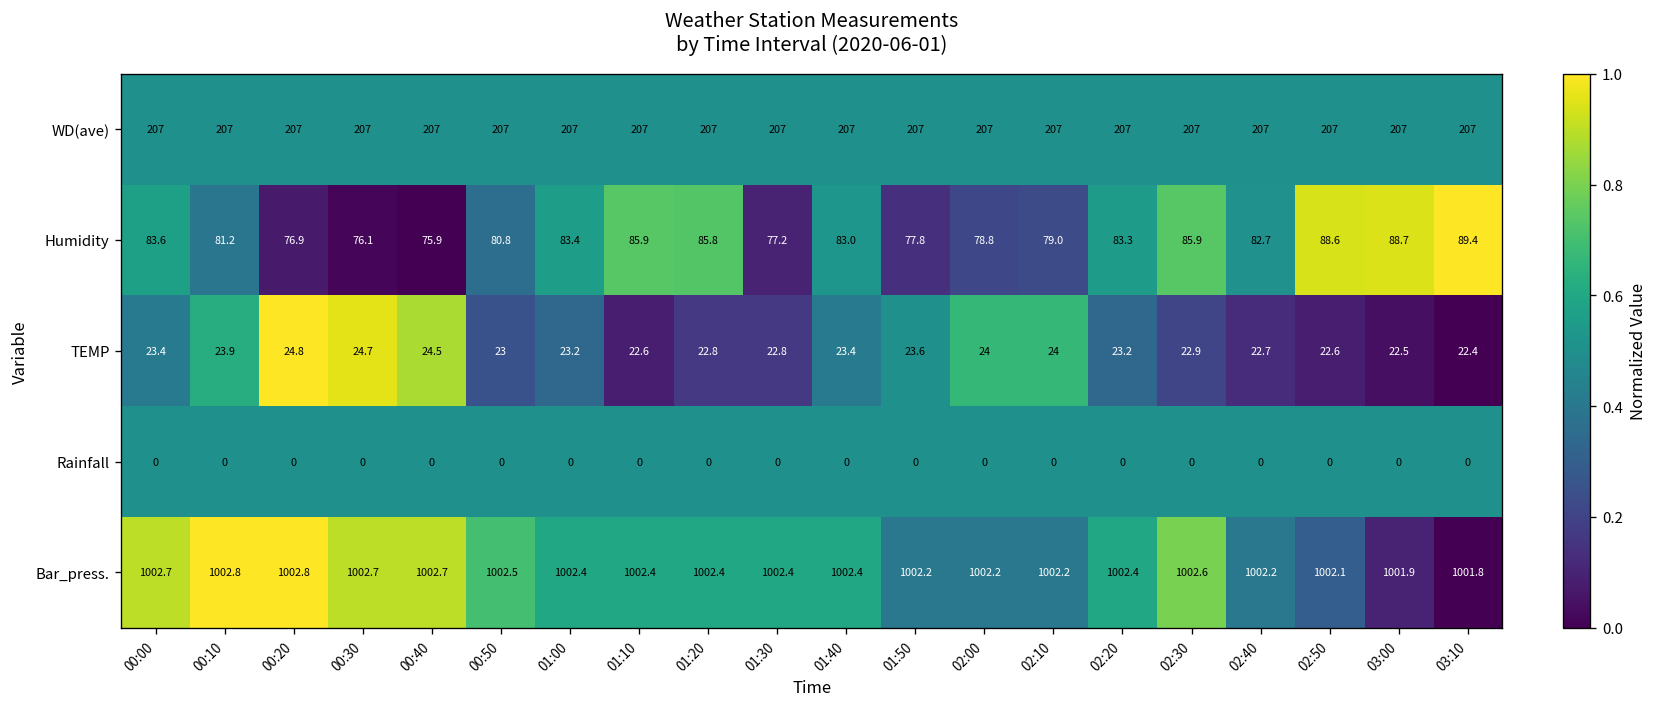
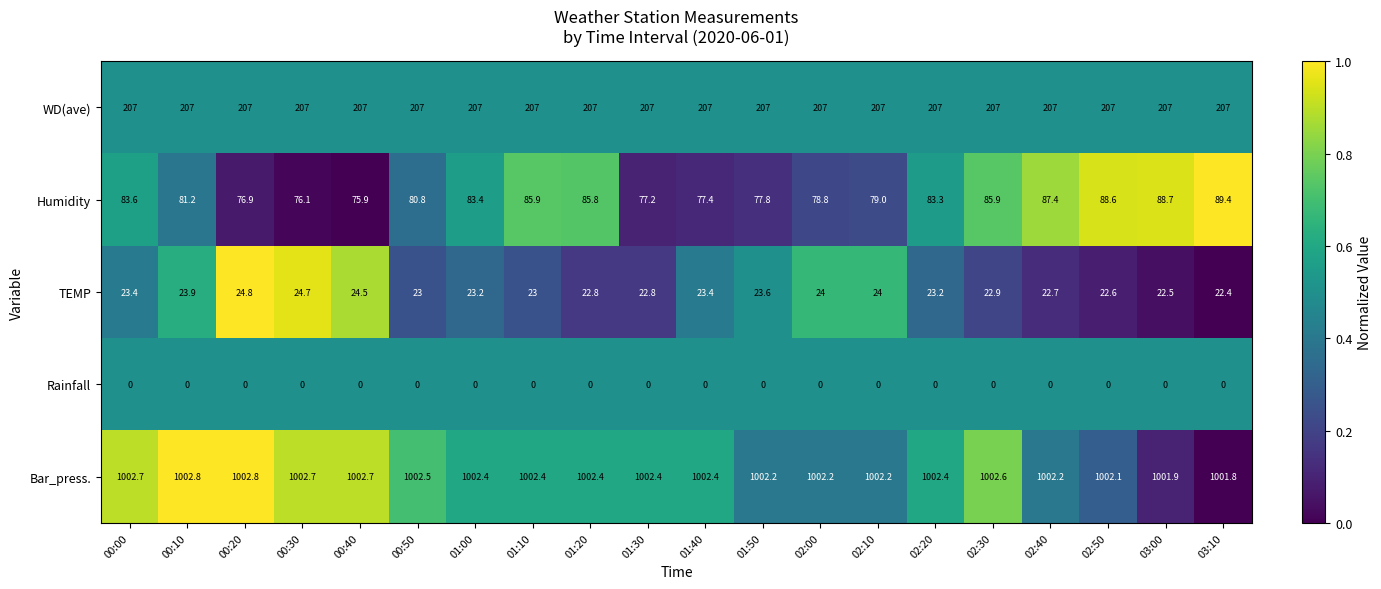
Humidity, 01:40: 83.0 -> 77.4
Humidity, 02:40: 82.7 -> 87.4
TEMP, 01:10: 22.6 -> 23
